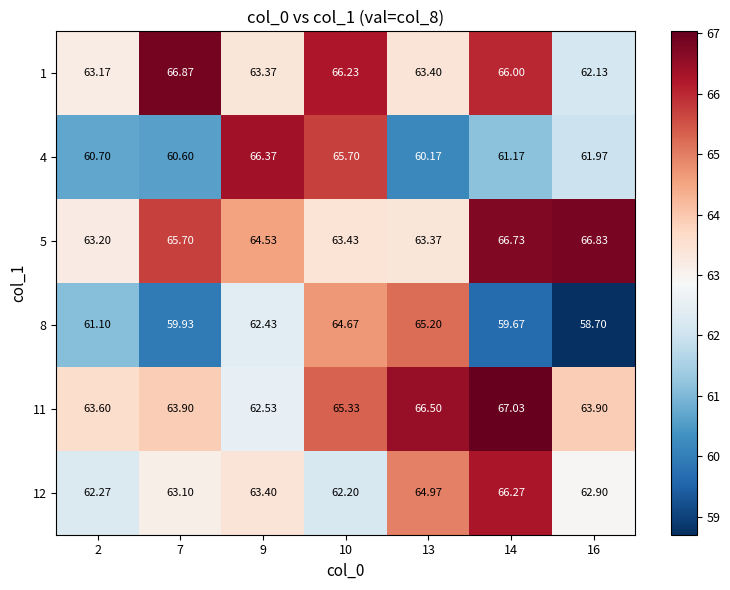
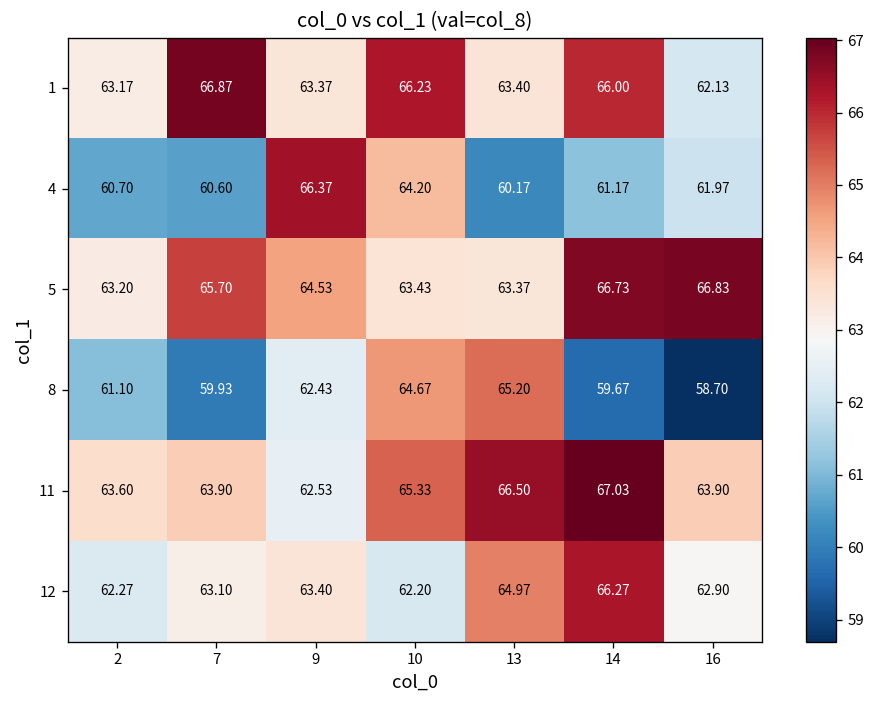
4, 10: 65.70 -> 64.20
